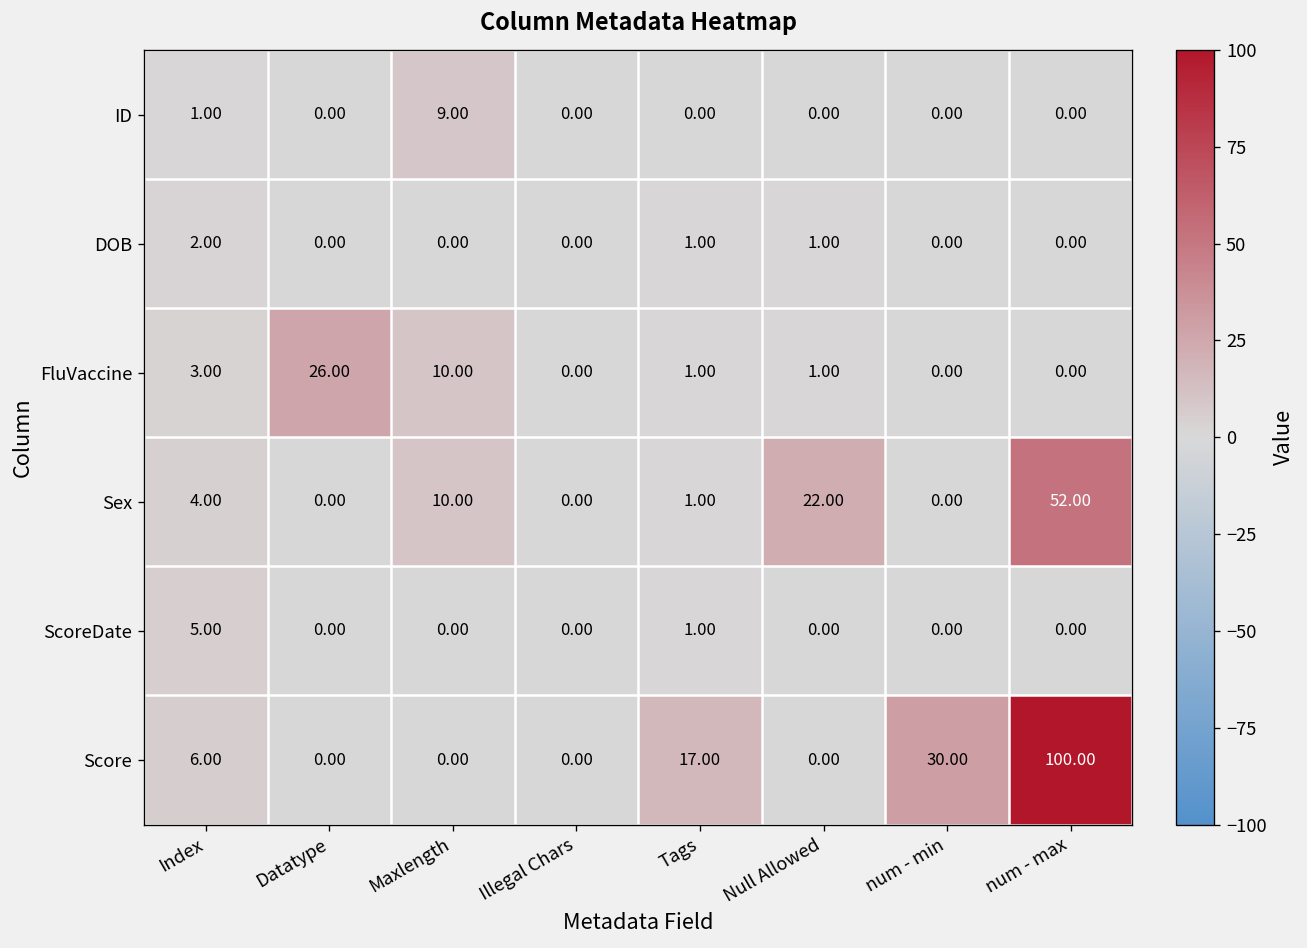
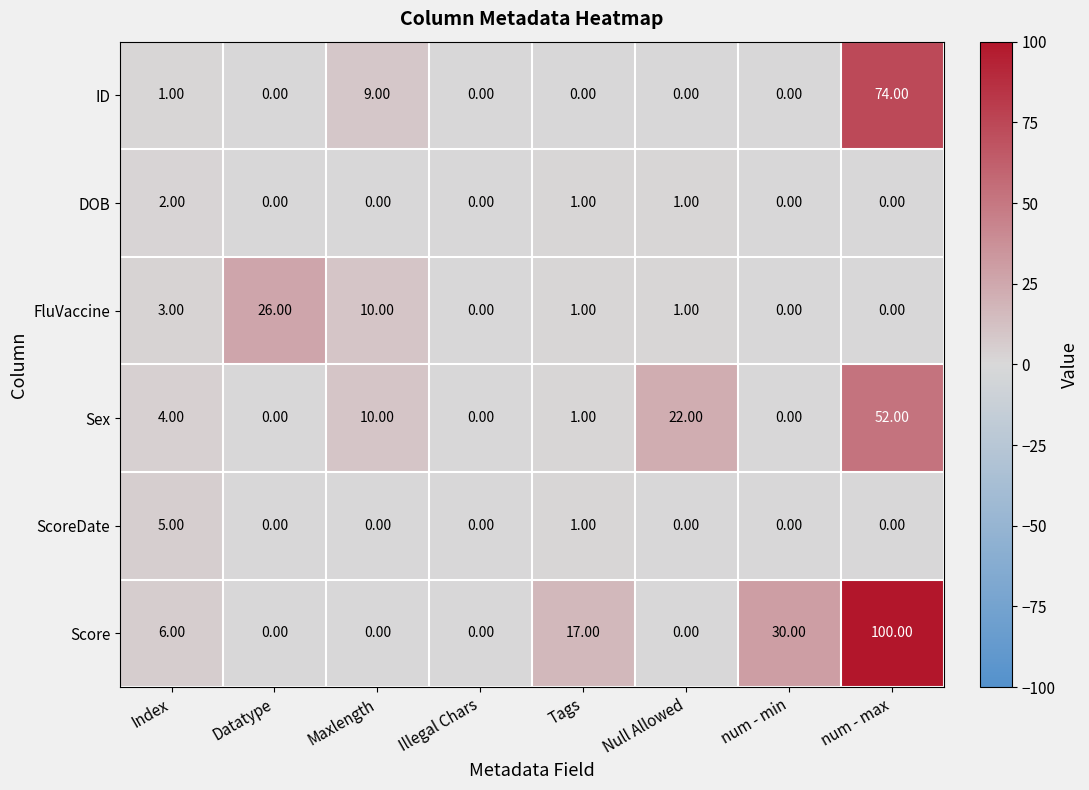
ID, num - max: 0.00 -> 74.00
